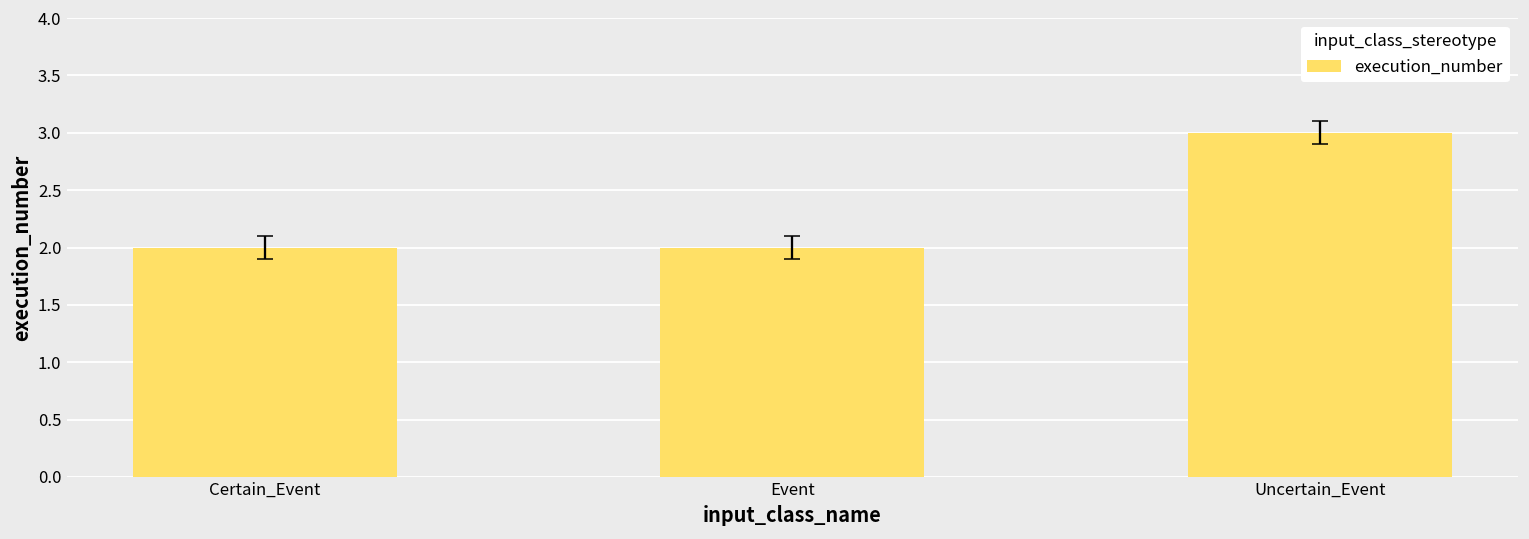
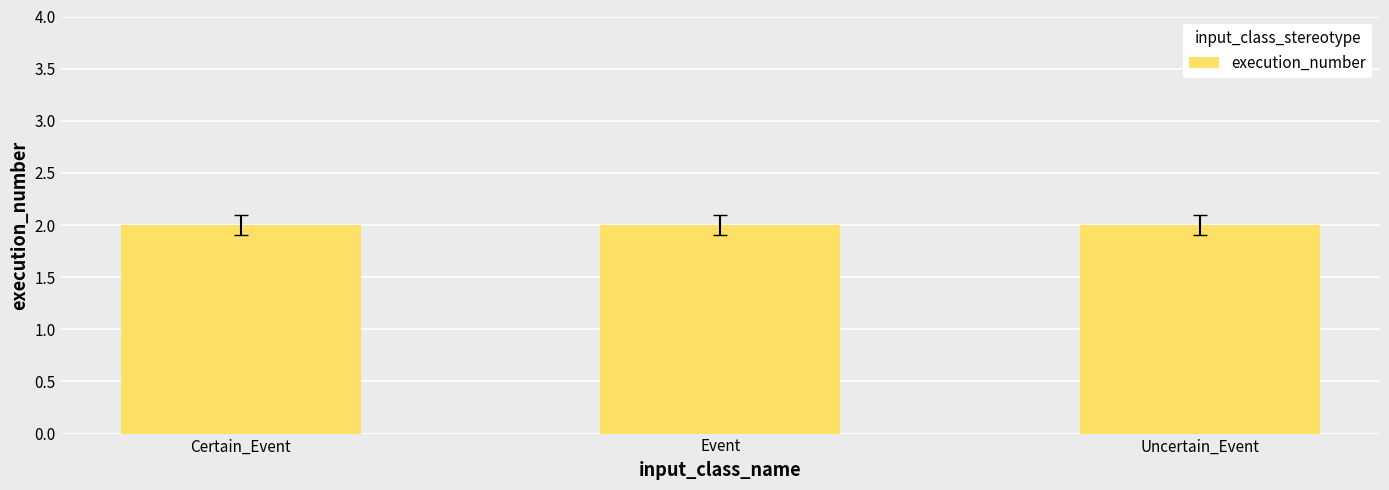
execution_number, Uncertain_Event: 3 -> 2
